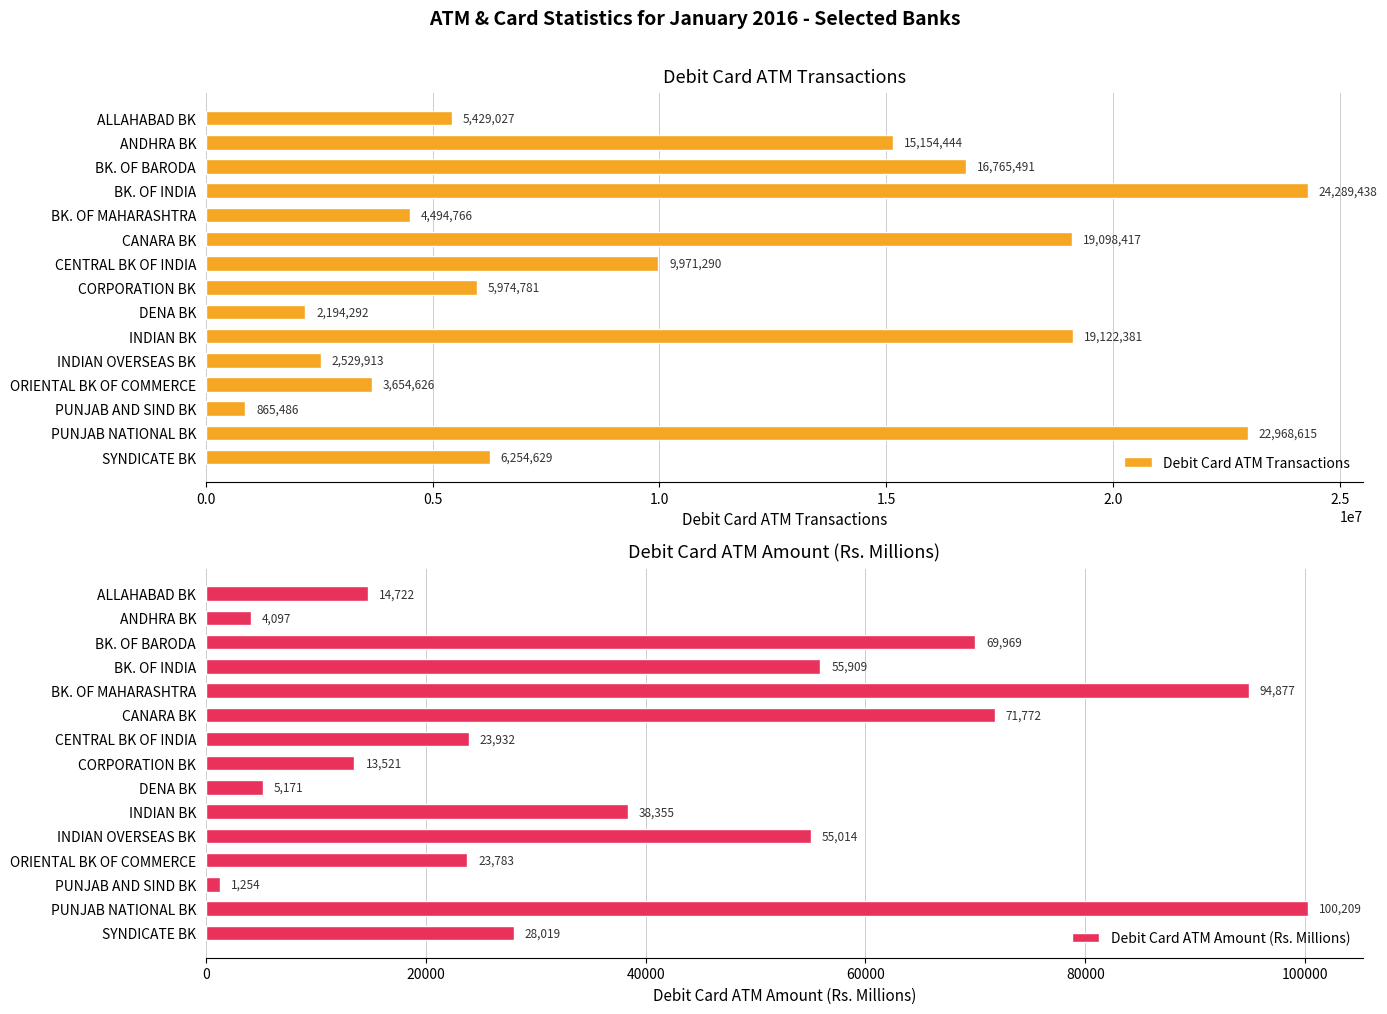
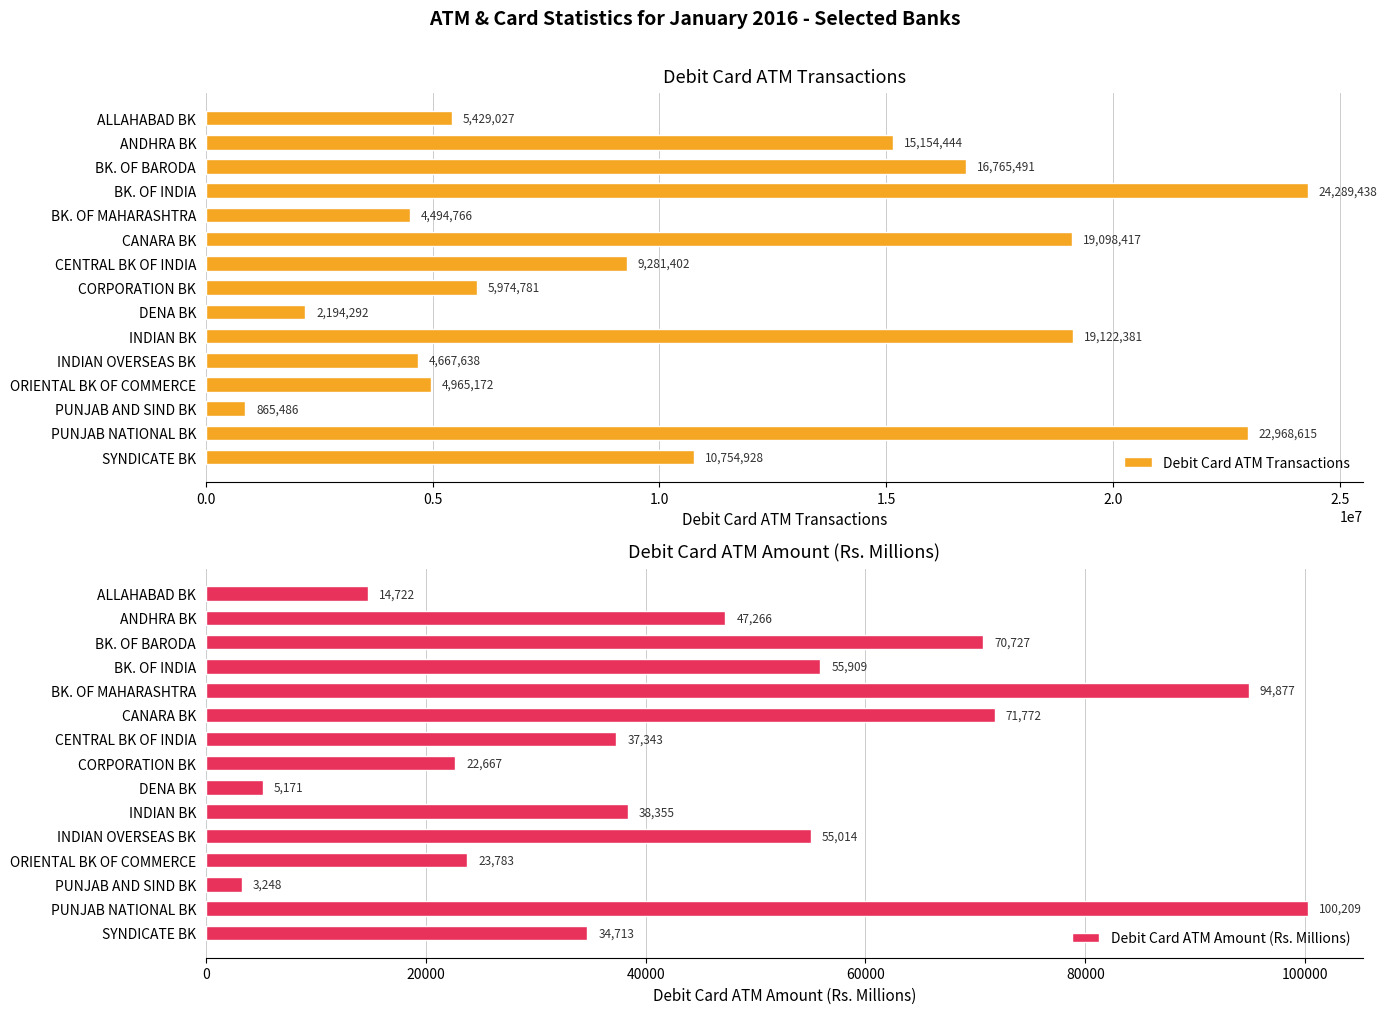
Debit Card ATM Transactions, CENTRAL BK OF INDIA: 9,971,290 -> 9,281,402
Debit Card ATM Transactions, INDIAN OVERSEAS BK: 2,529,913 -> 4,667,638
Debit Card ATM Transactions, ORIENTAL BK OF COMMERCE: 3,654,626 -> 4,965,172
Debit Card ATM Transactions, SYNDICATE BK: 6,254,629 -> 10,754,928
Debit Card ATM Amount (Rs. Millions), ANDHRA BK: 4,097 -> 47,266
Debit Card ATM Amount (Rs. Millions), BK. OF BARODA: 69,969 -> 70,727
Debit Card ATM Amount (Rs. Millions), CENTRAL BK OF INDIA: 23,932 -> 37,343
Debit Card ATM Amount (Rs. Millions), CORPORATION BK: 13,521 -> 22,667
Debit Card ATM Amount (Rs. Millions), PUNJAB AND SIND BK: 1,254 -> 3,248
Debit Card ATM Amount (Rs. Millions), SYNDICATE BK: 28,019 -> 34,713
